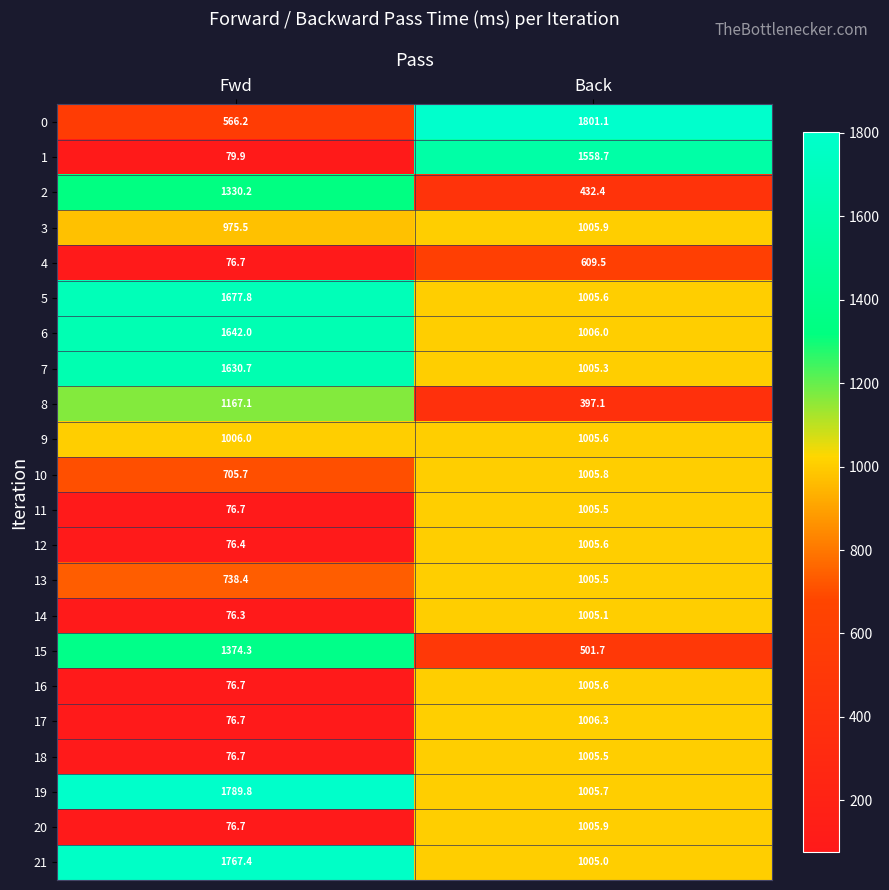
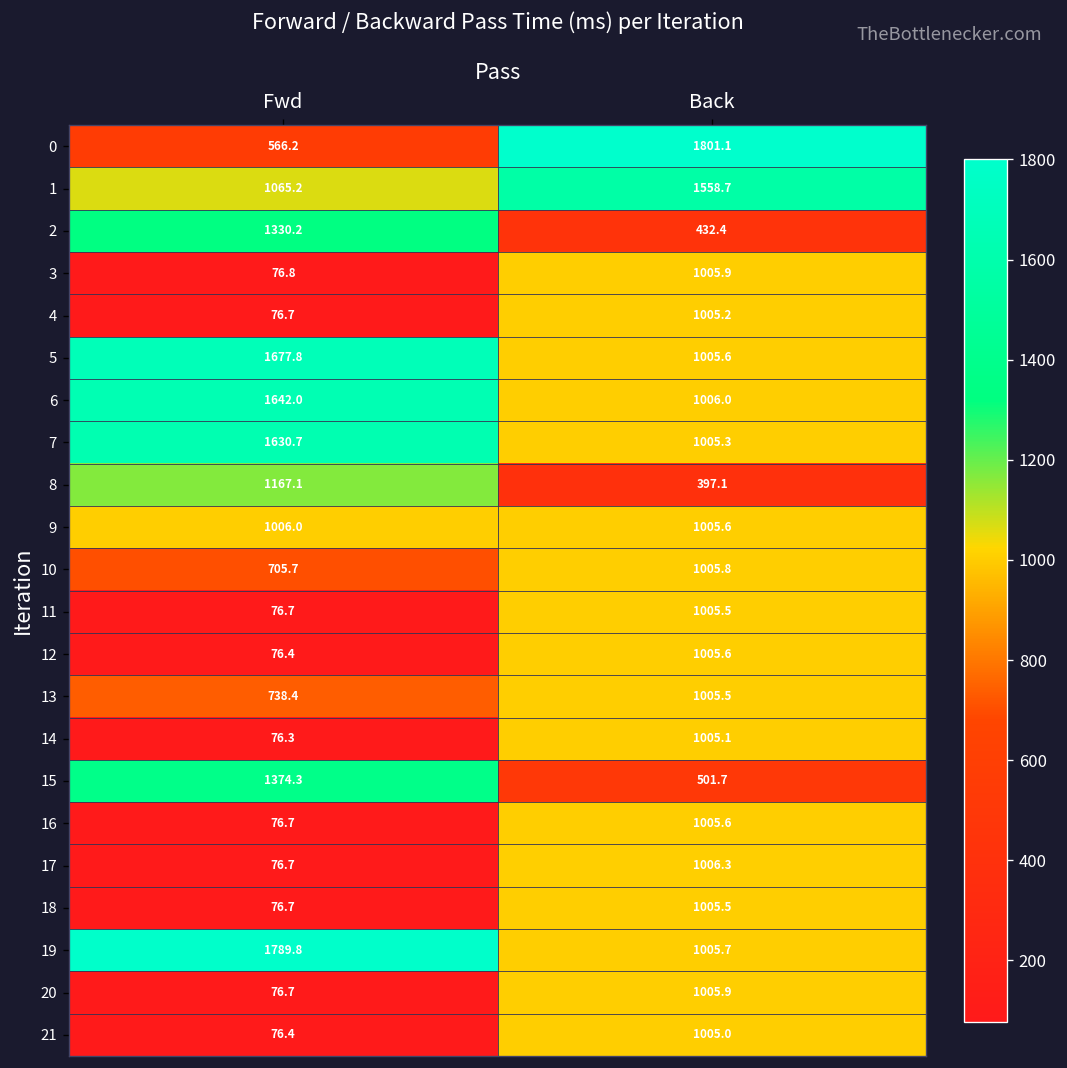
1, Fwd: 79.9 -> 1065.2
3, Fwd: 975.5 -> 76.8
4, Back: 609.5 -> 1005.2
21, Fwd: 1767.4 -> 76.4
